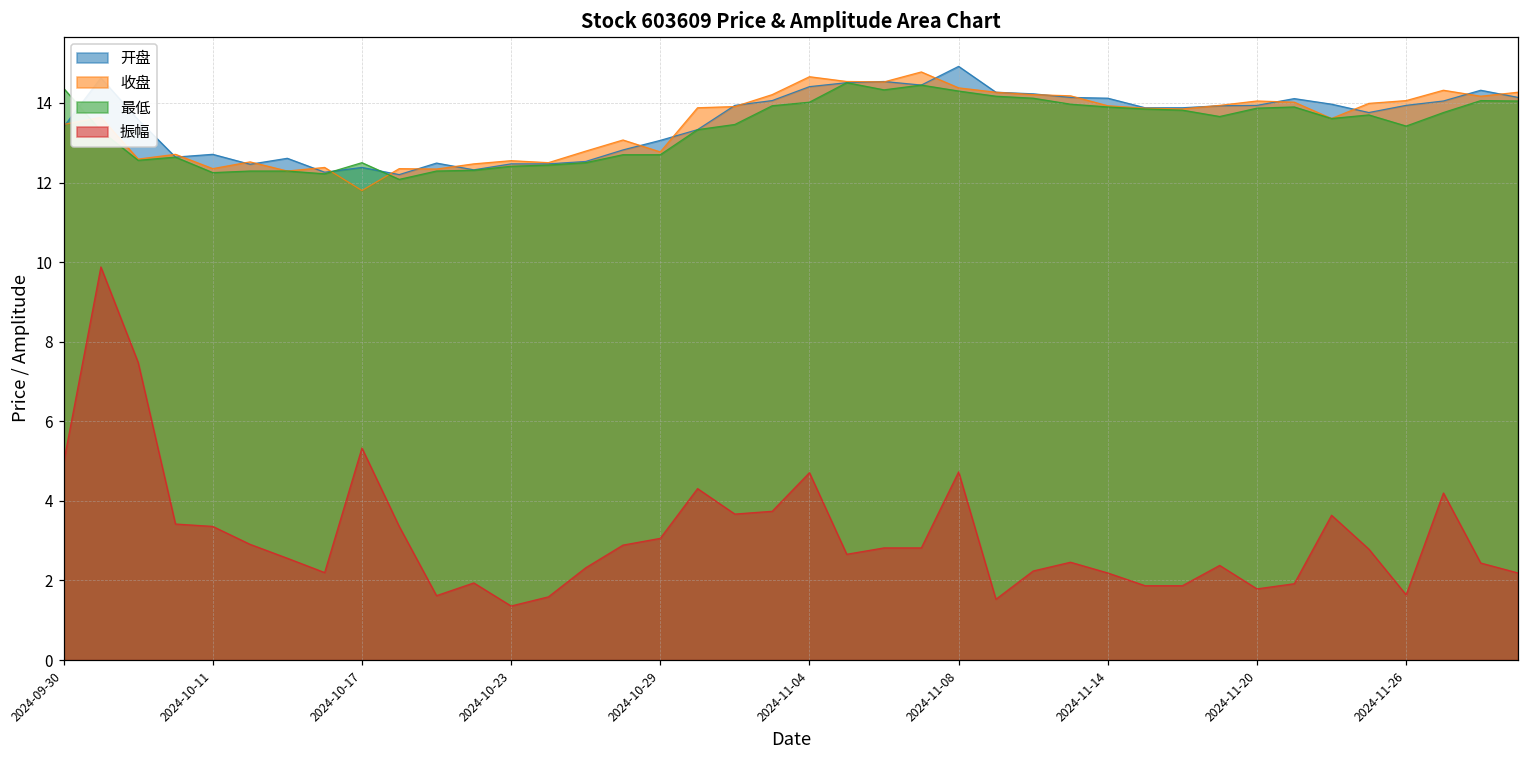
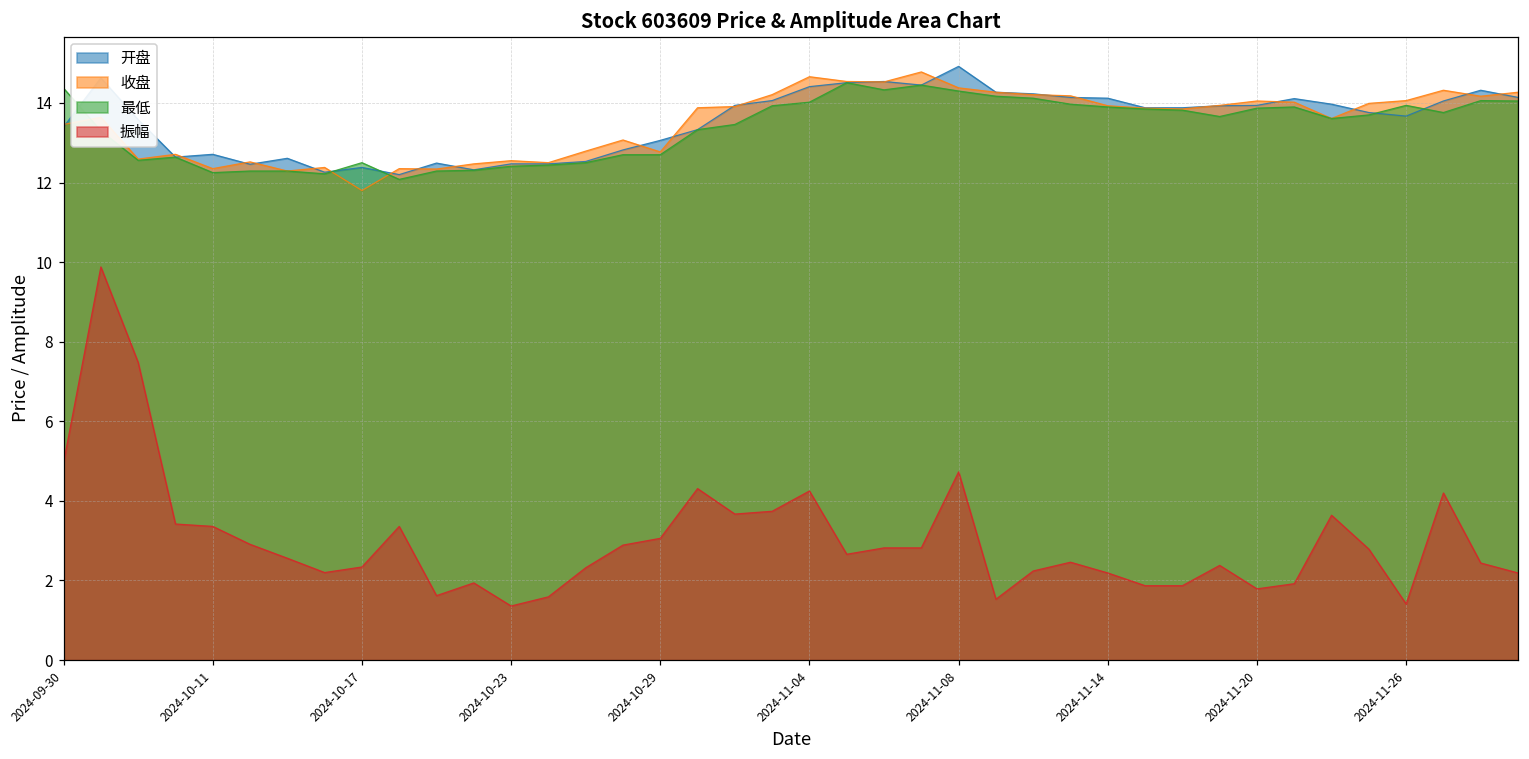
振幅, 2024-10-17: 5.3 -> 2.3
振幅, 2024-11-04: 4.7 -> 4.3
开盘, 2024-11-26: 13.9 -> 13.7
最低, 2024-11-26: 13.4 -> 13.9
振幅, 2024-11-26: 1.6 -> 1.4
